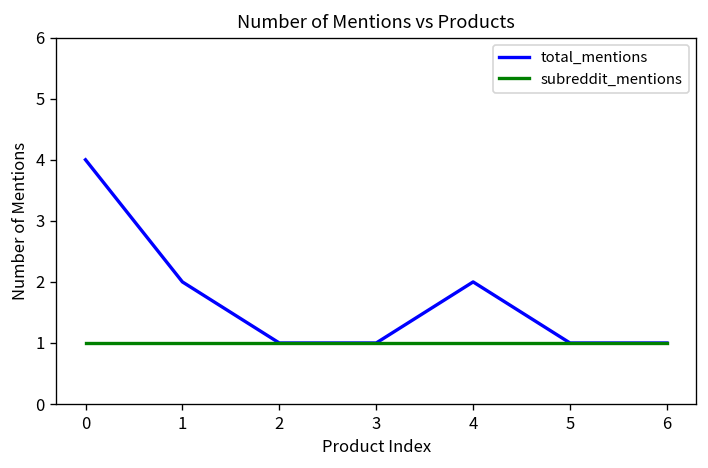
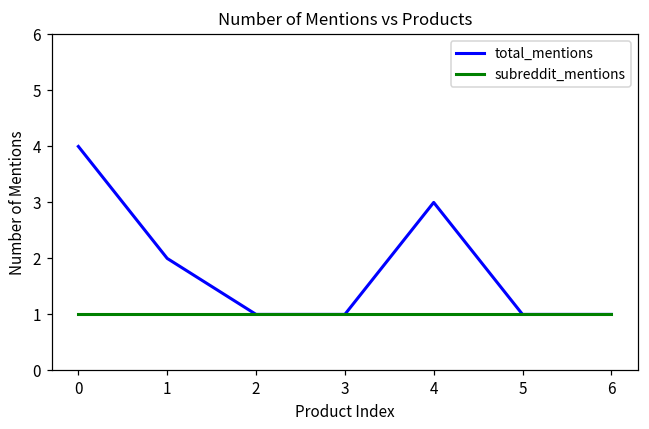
total_mentions, 4: 2 -> 3
